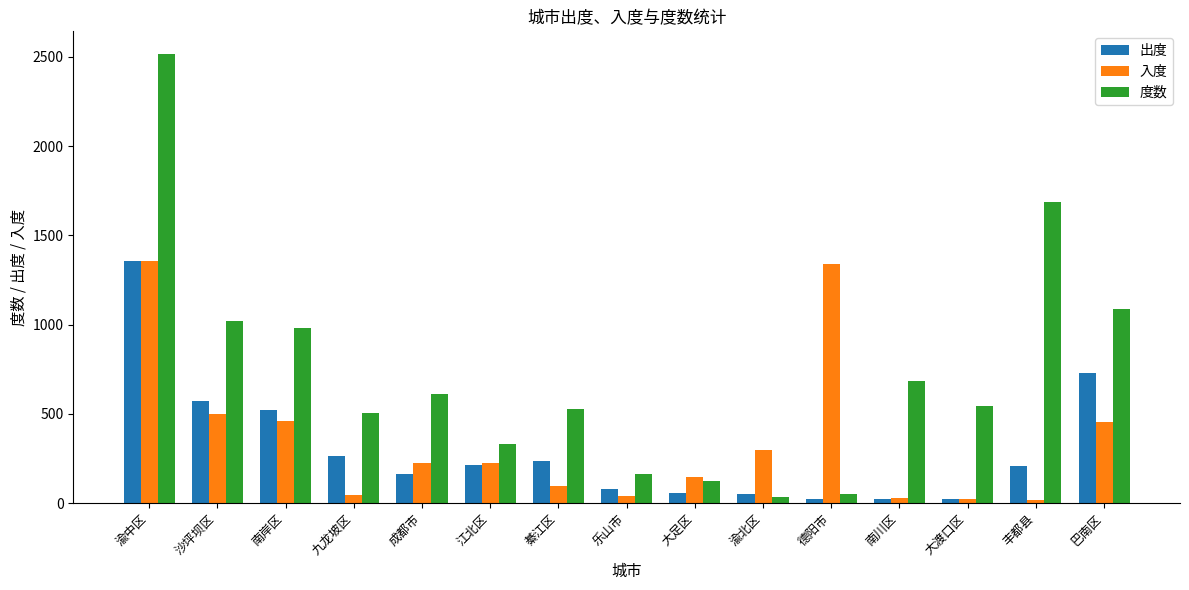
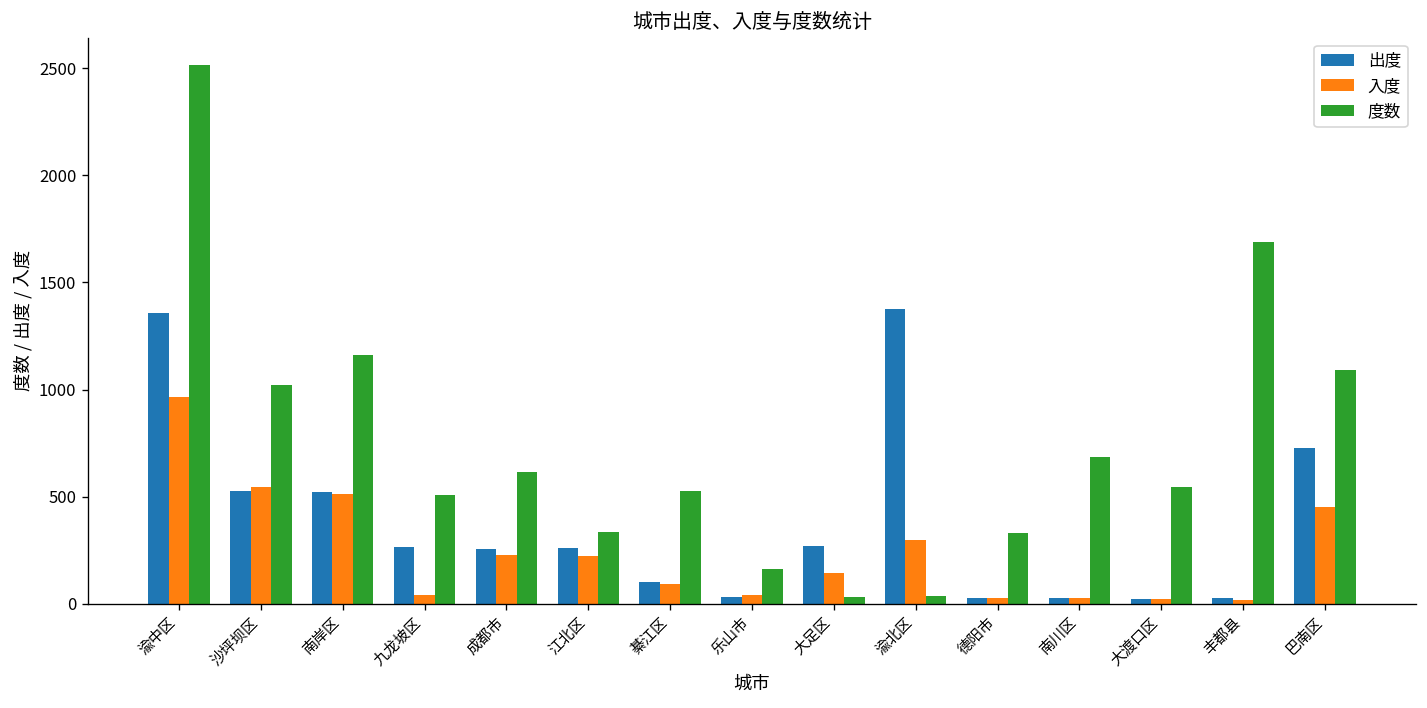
入度, 渝中区: 1360 -> 970
出度, 沙坪坝区: 570 -> 530
入度, 沙坪坝区: 500 -> 550
入度, 南岸区: 460 -> 510
度数, 南岸区: 980 -> 1160
出度, 成都市: 160 -> 260
出度, 江北区: 210 -> 260
出度, 綦江区: 240 -> 100
出度, 乐山市: 80 -> 30
出度, 大足区: 60 -> 270
度数, 大足区: 120 -> 30
出度, 渝北区: 50 -> 1380
入度, 德阳市: 1340 -> 30
度数, 德阳市: 50 -> 330
出度, 丰都县: 210 -> 30
